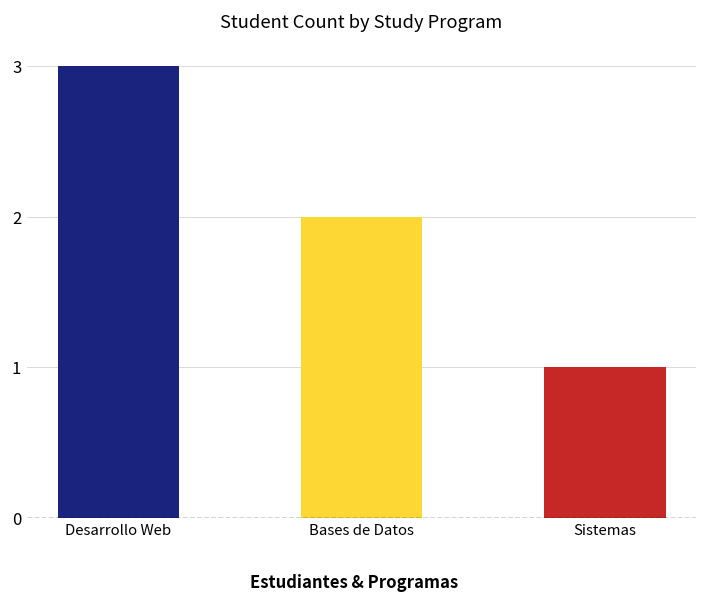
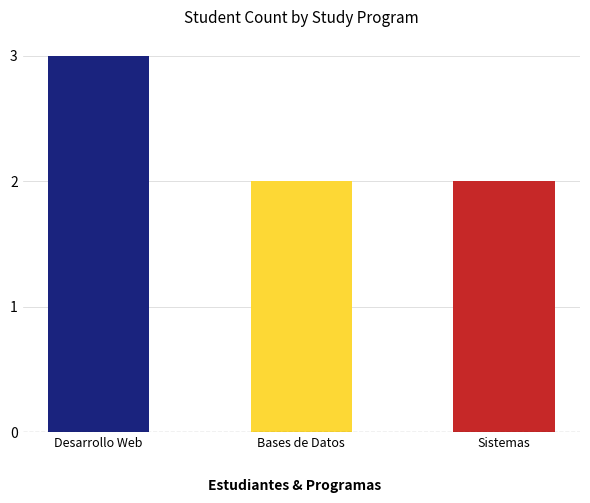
Sistemas: 1 -> 2
